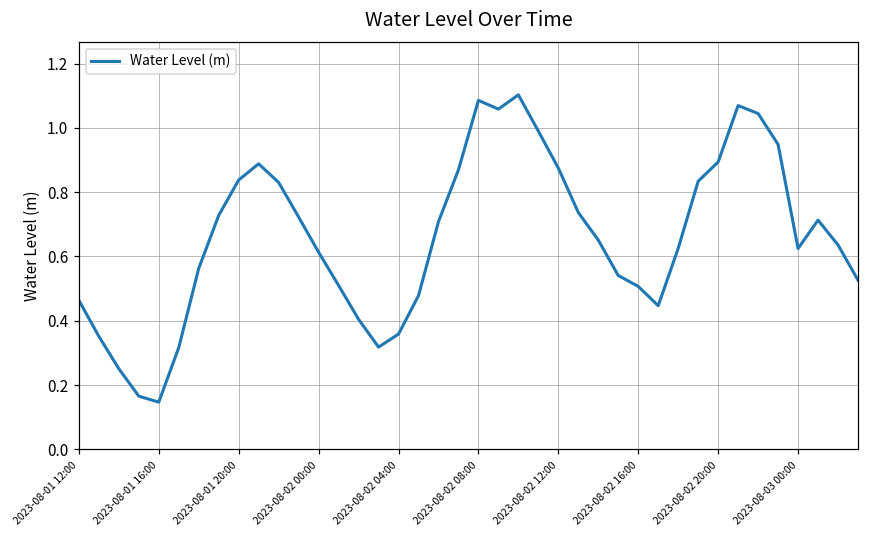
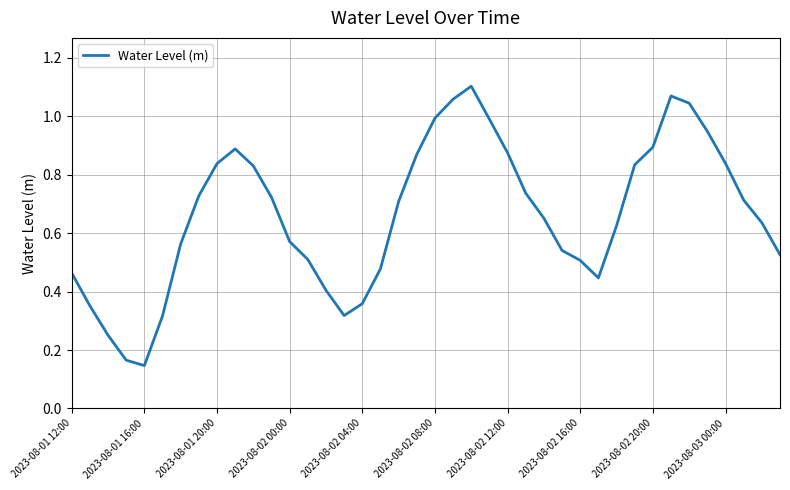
2023-08-02 00:00: 0.61 -> 0.57
2023-08-02 08:00: 1.09 -> 0.99
2023-08-03 00:00: 0.62 -> 0.84
